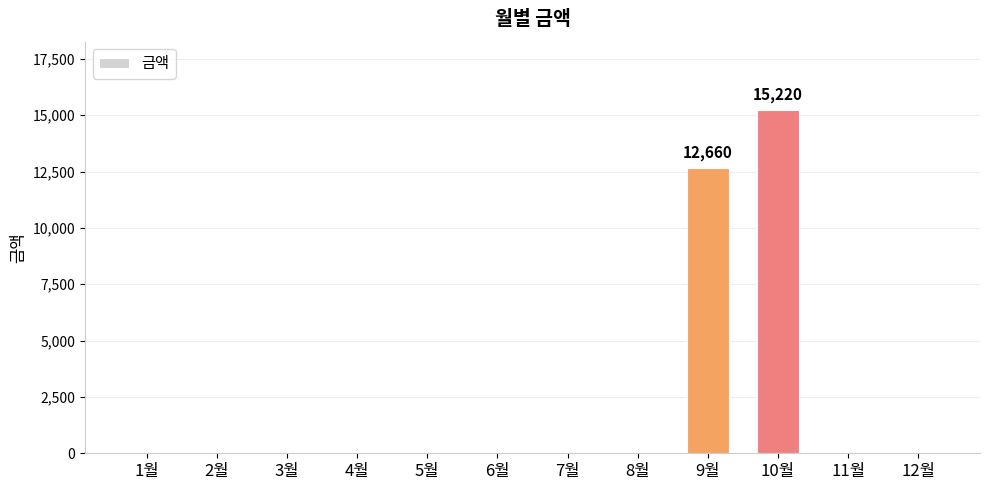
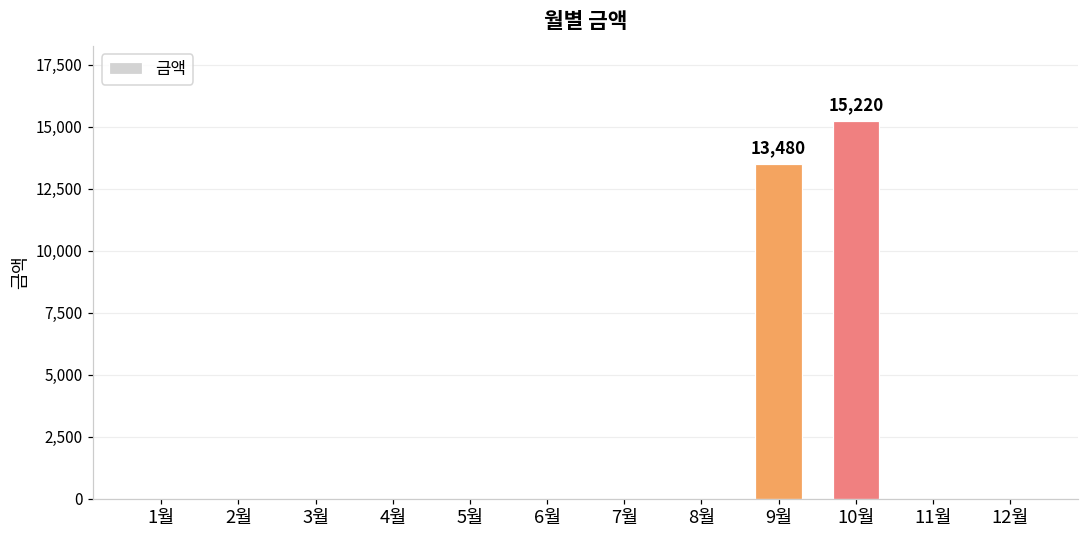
9월: 12,660 -> 13,480
